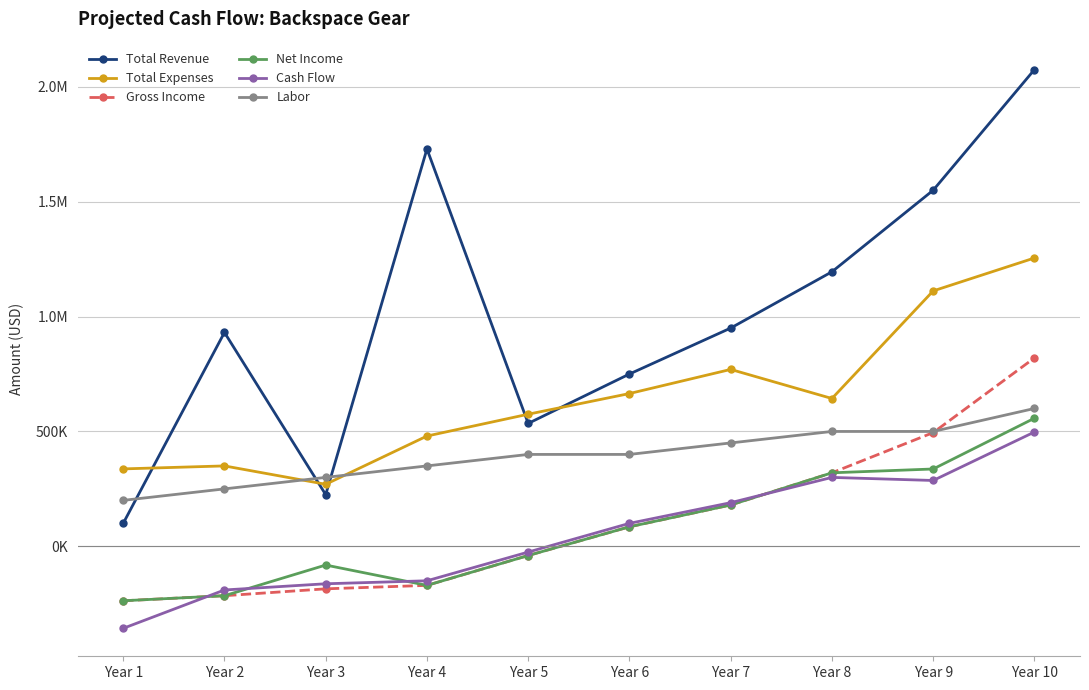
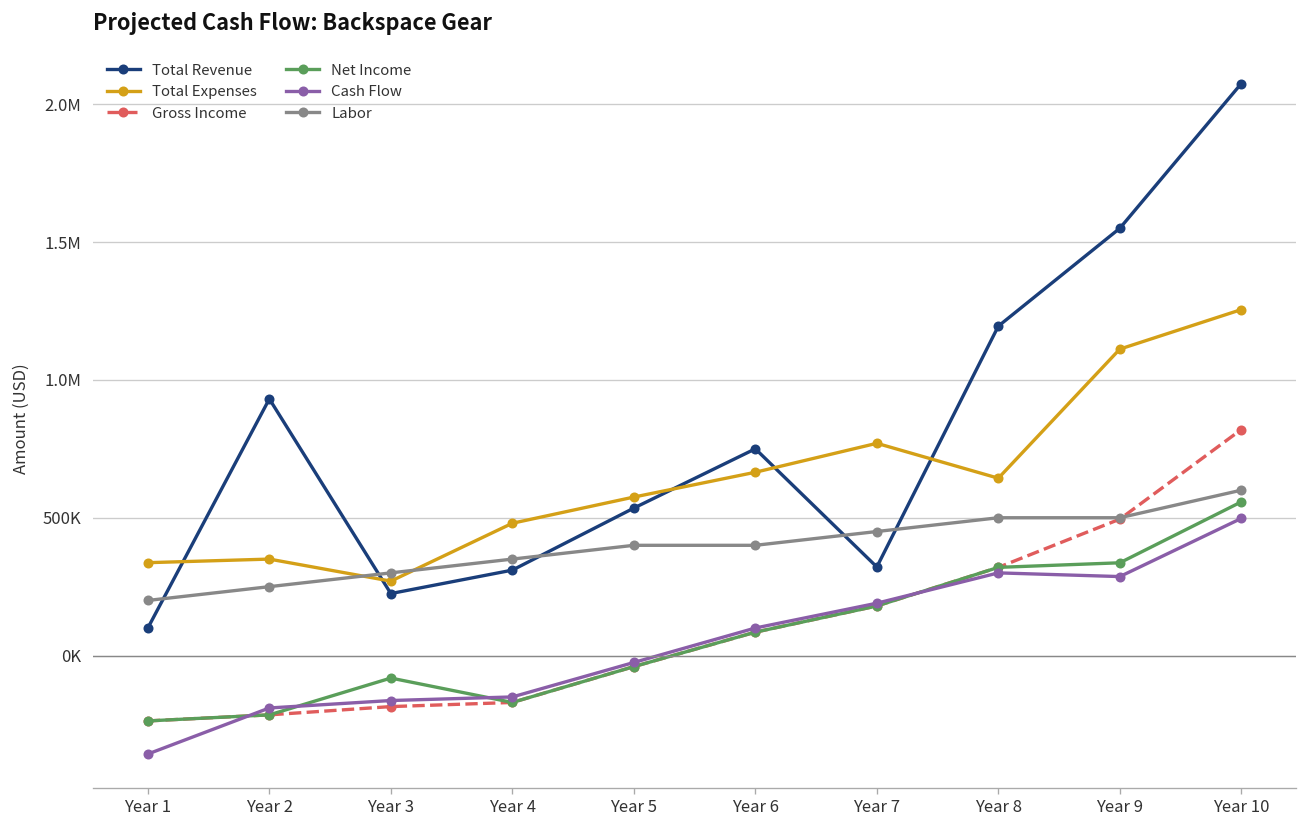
Total Revenue, Year 4: 1730000 -> 310000
Total Revenue, Year 7: 950000 -> 320000
